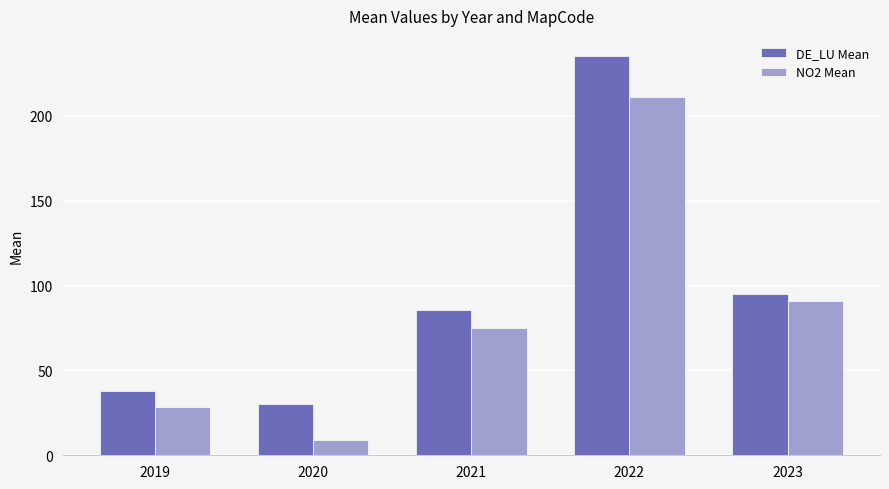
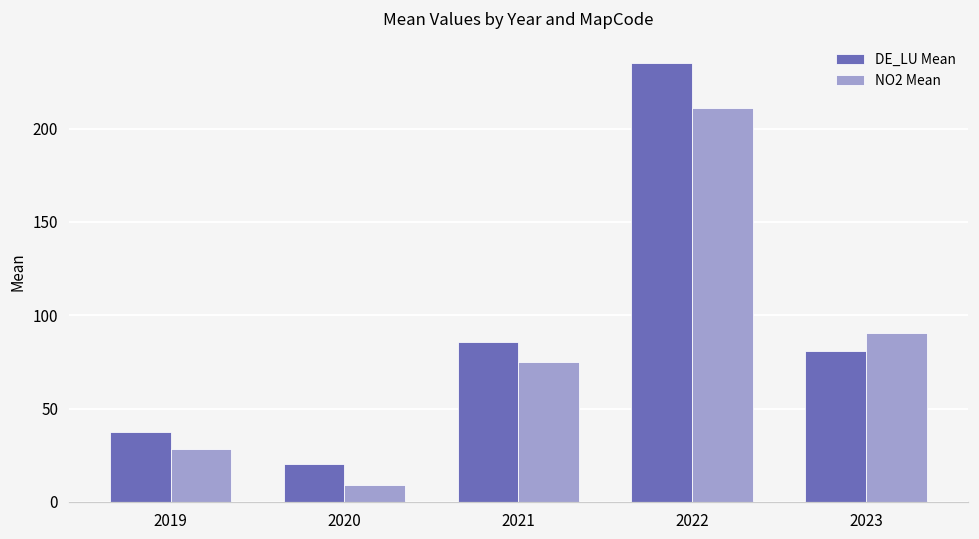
DE_LU Mean, 2020: 30 -> 20
DE_LU Mean, 2023: 95 -> 81
